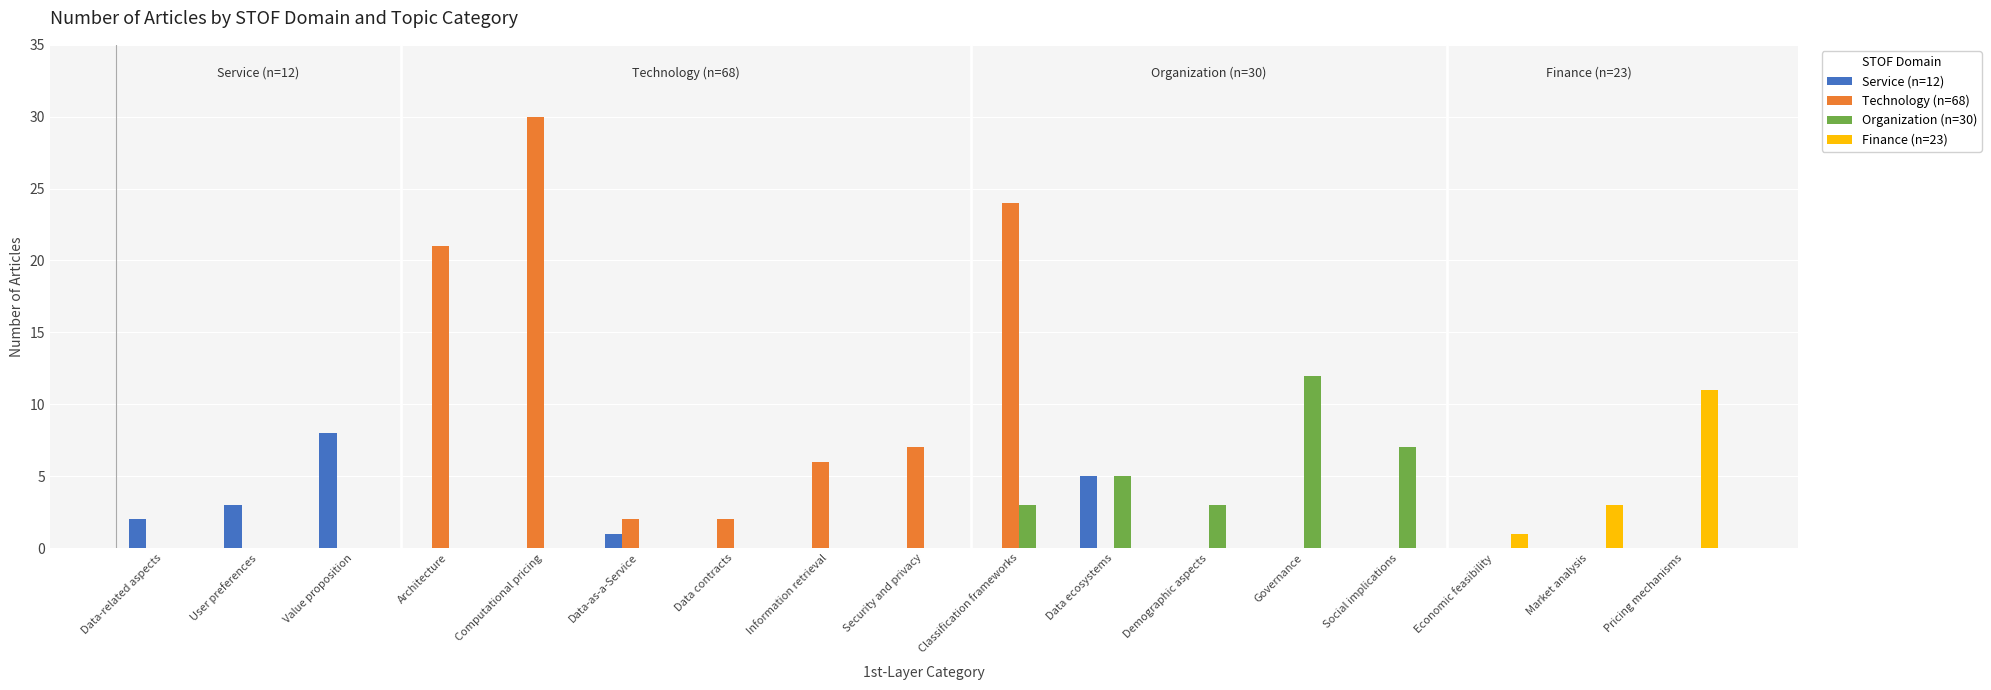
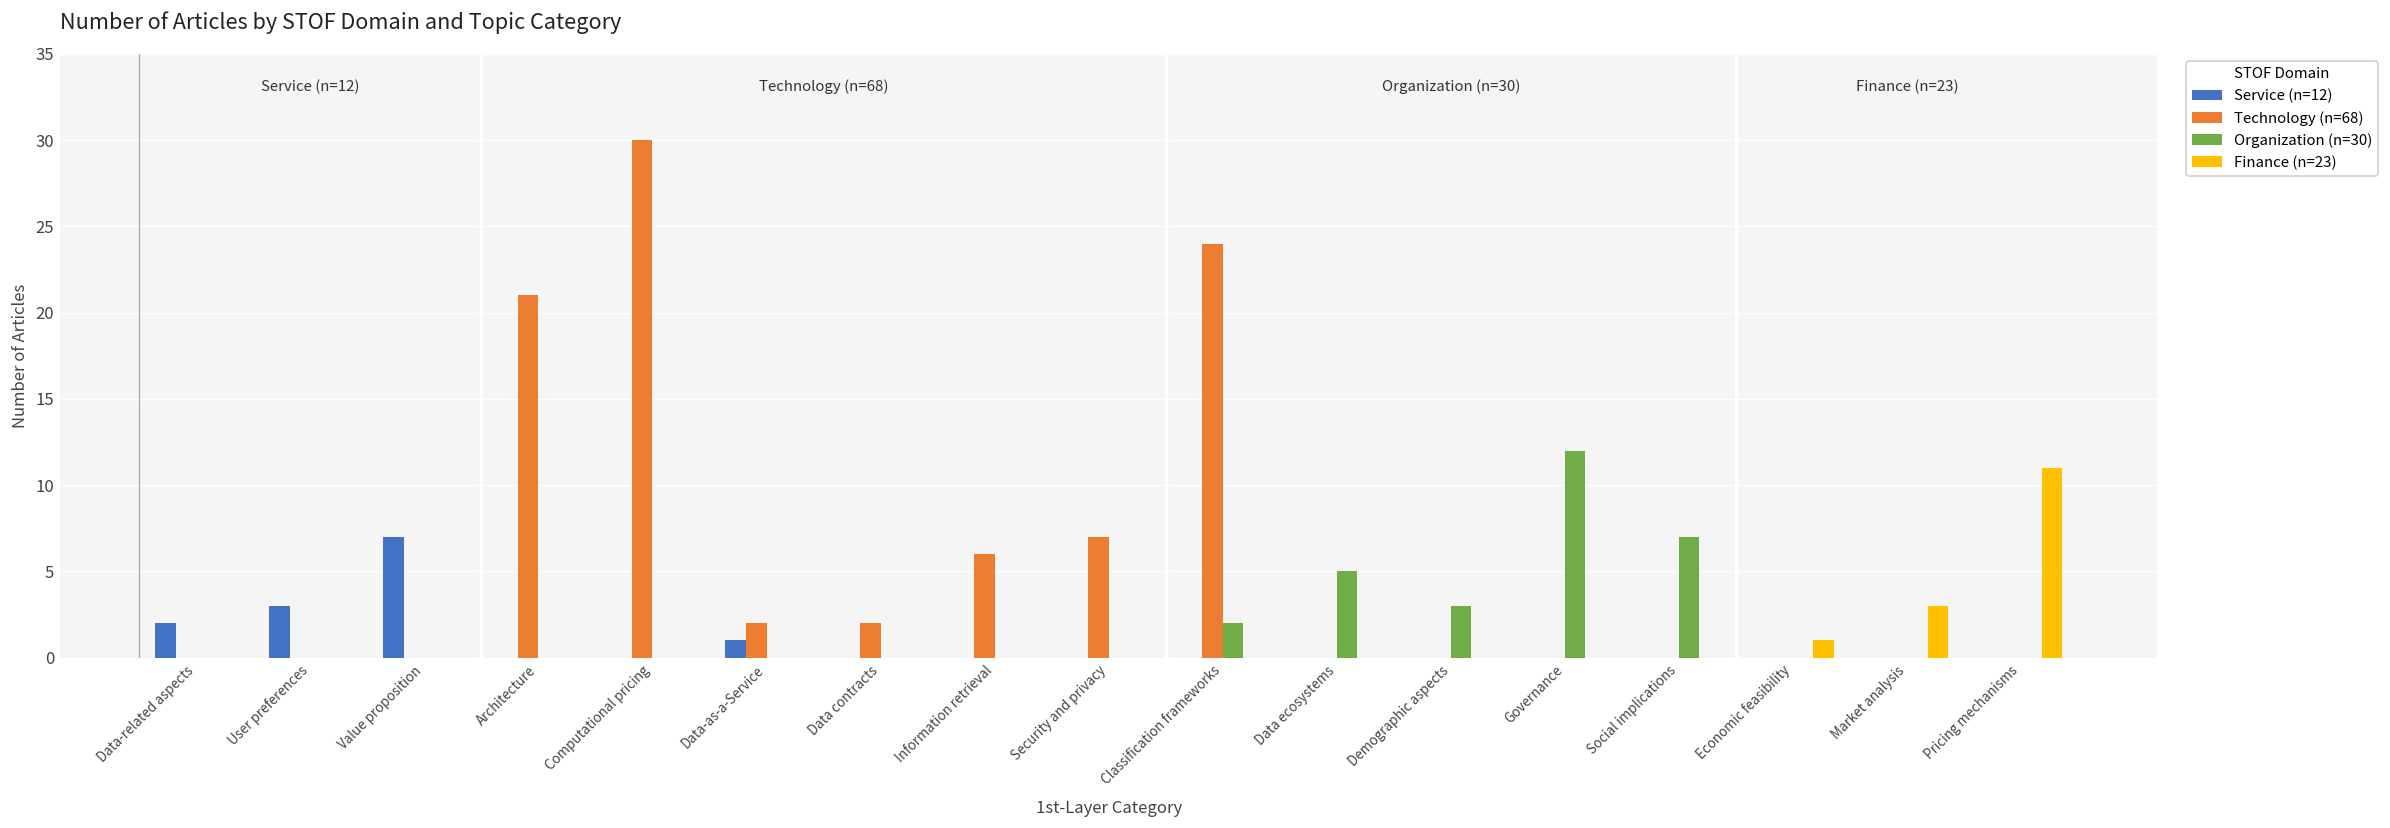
Service (n=12), Value proposition: 8 -> 7
Organization (n=30), Classification frameworks: 3 -> 2
Service (n=12), Data ecosystems: 5 -> 0
